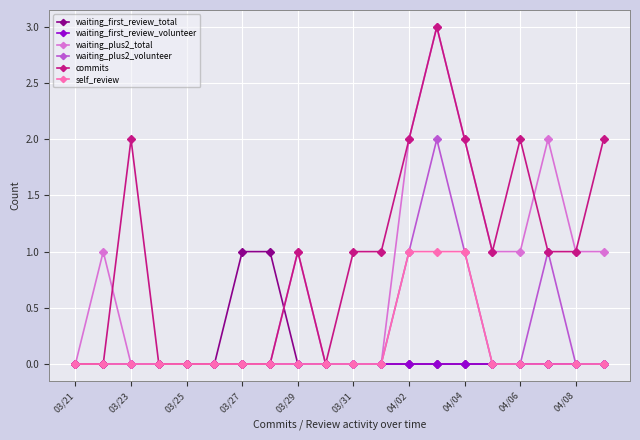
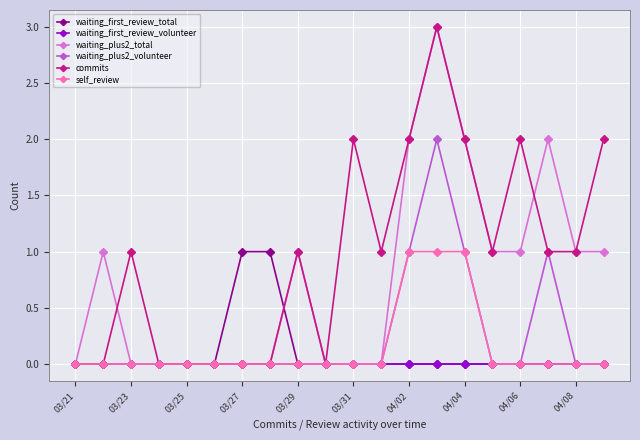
commits, 03/23: 2 -> 1
commits, 03/31: 1 -> 2
